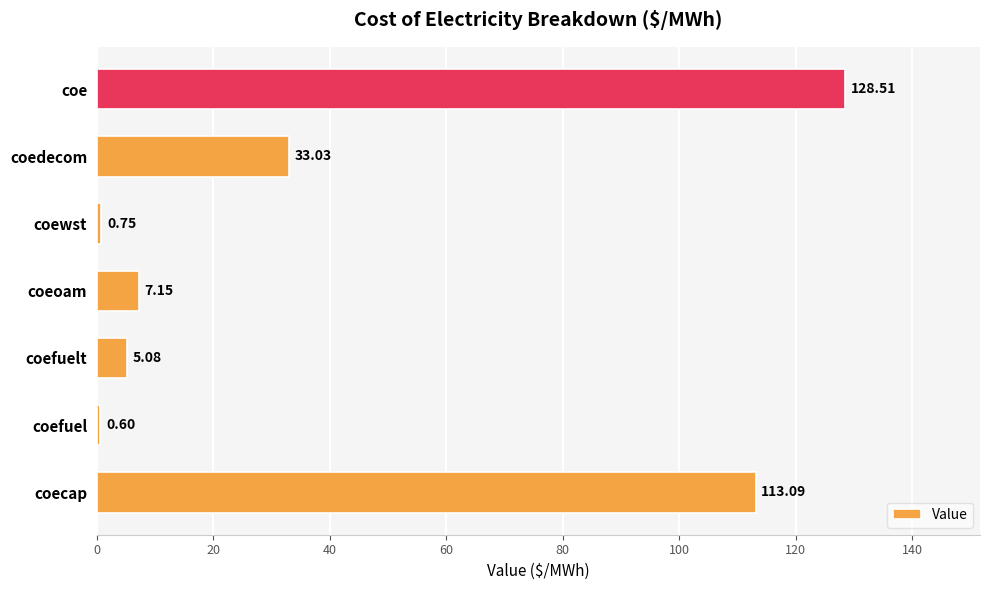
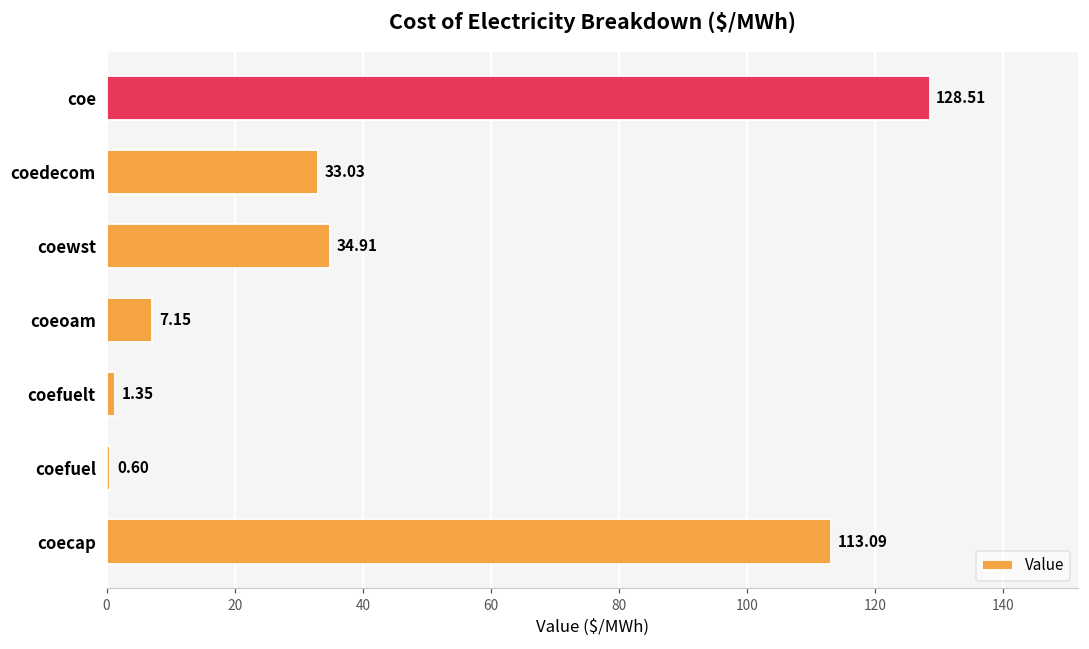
coewst: 0.75 -> 34.91
coefuelt: 5.08 -> 1.35
